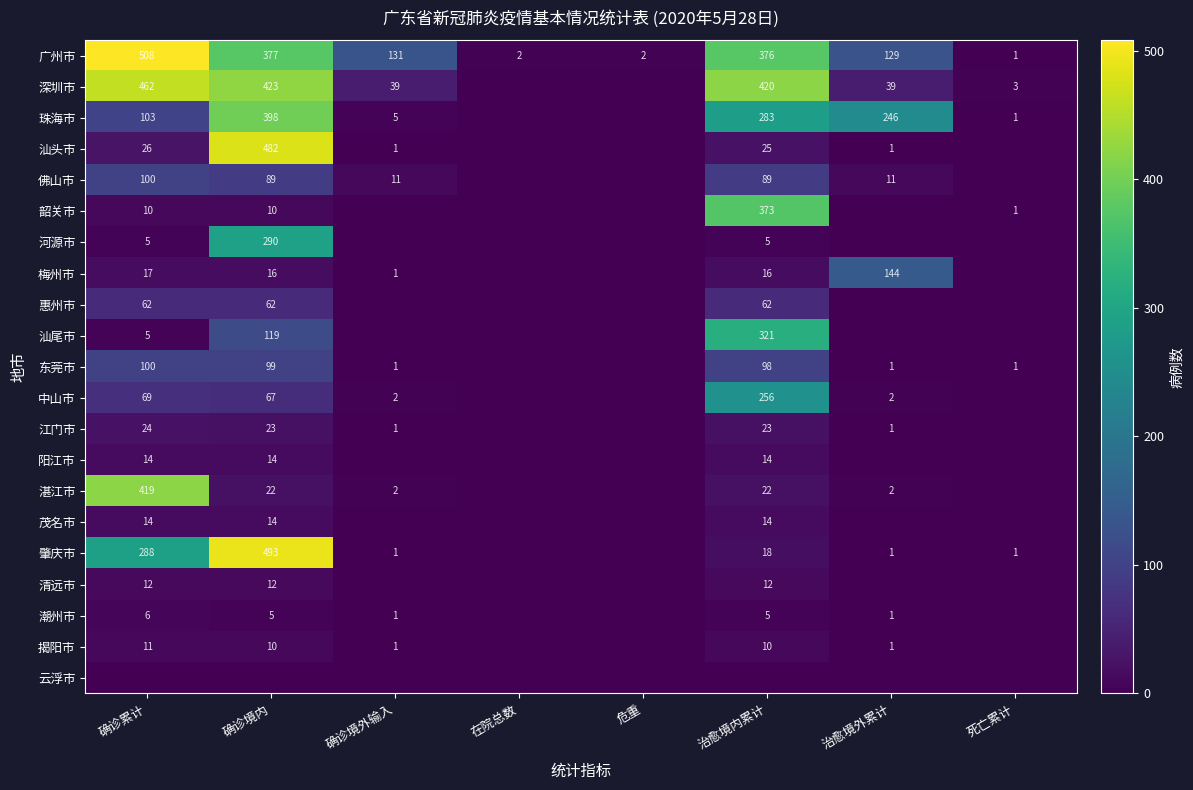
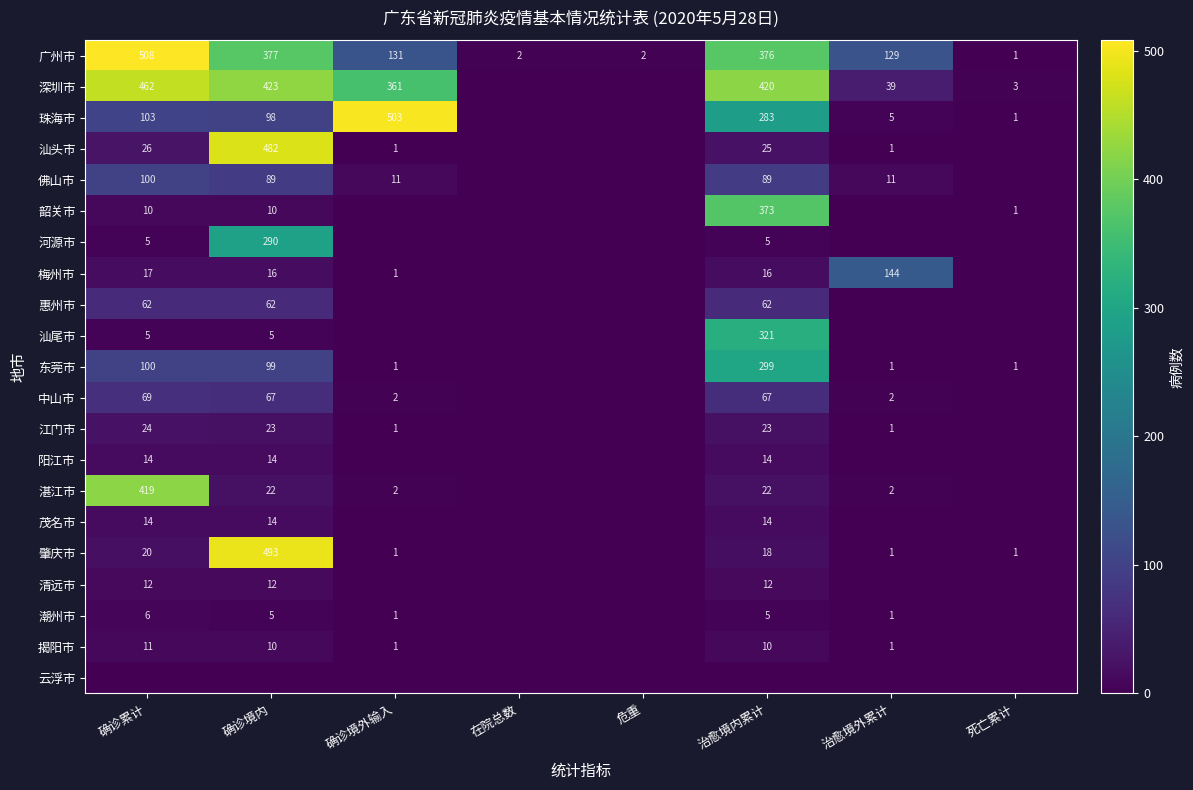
深圳市, 确诊境外输入: 39 -> 361
珠海市, 确诊境内: 398 -> 98
珠海市, 确诊境外输入: 5 -> 503
珠海市, 治愈境外累计: 246 -> 5
汕尾市, 确诊境内: 119 -> 5
东莞市, 治愈境内累计: 98 -> 299
中山市, 治愈境内累计: 256 -> 67
肇庆市, 确诊累计: 288 -> 20
